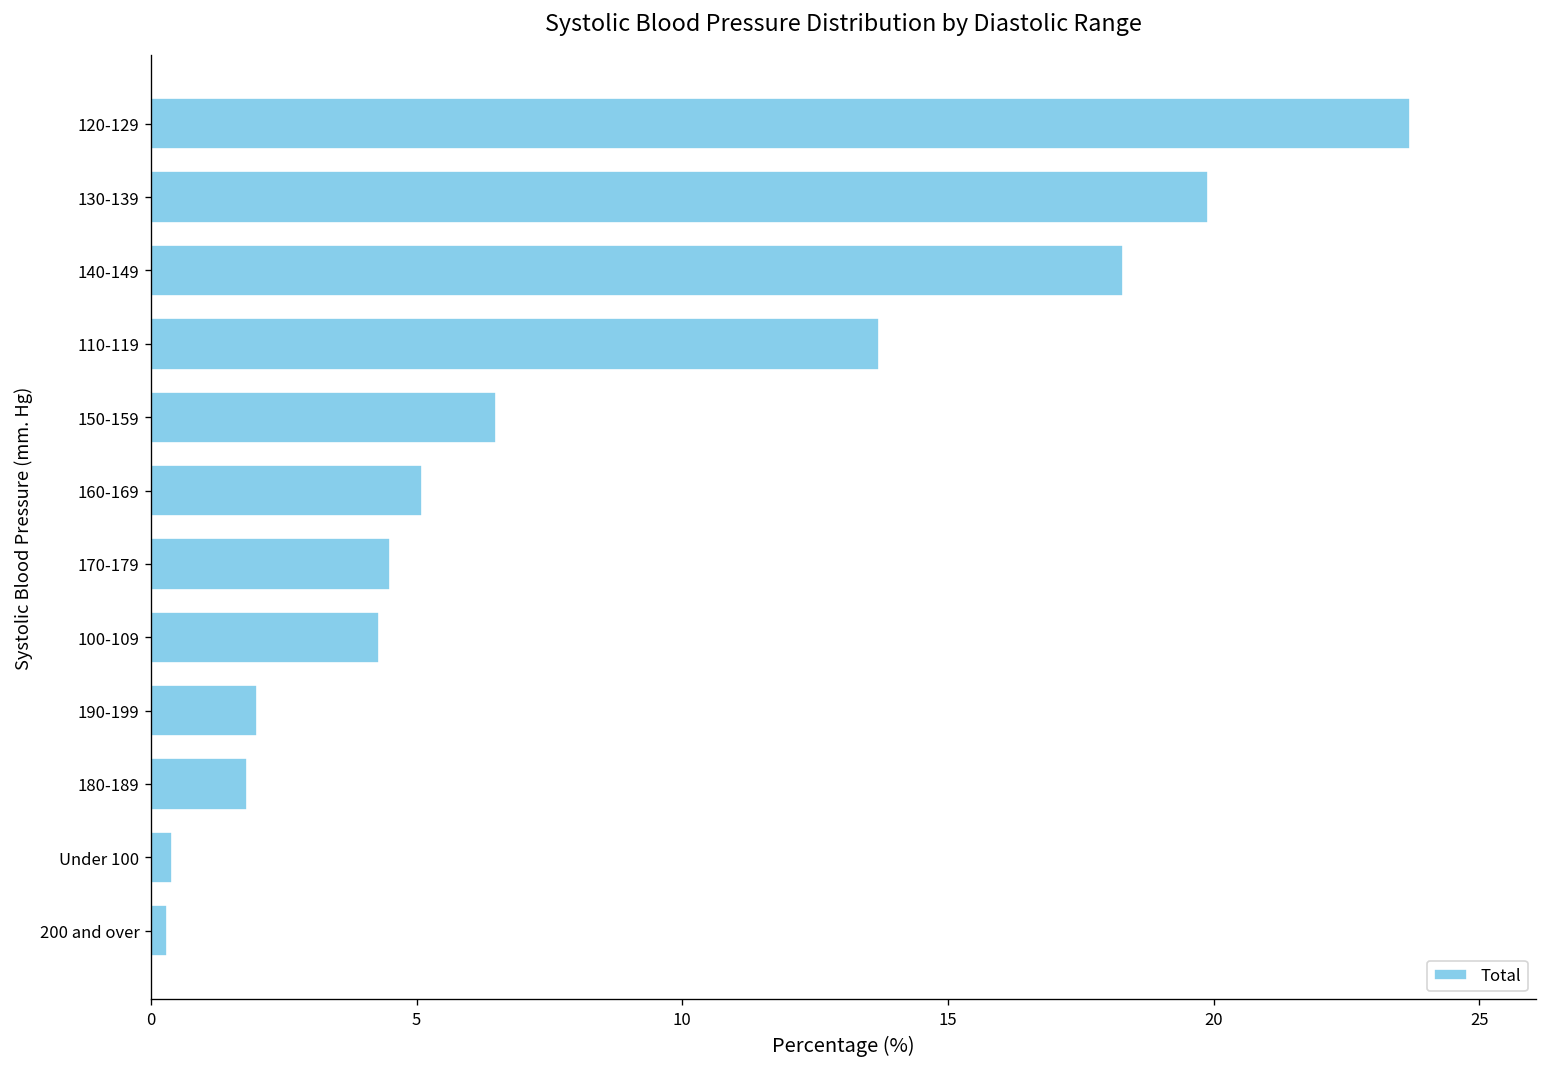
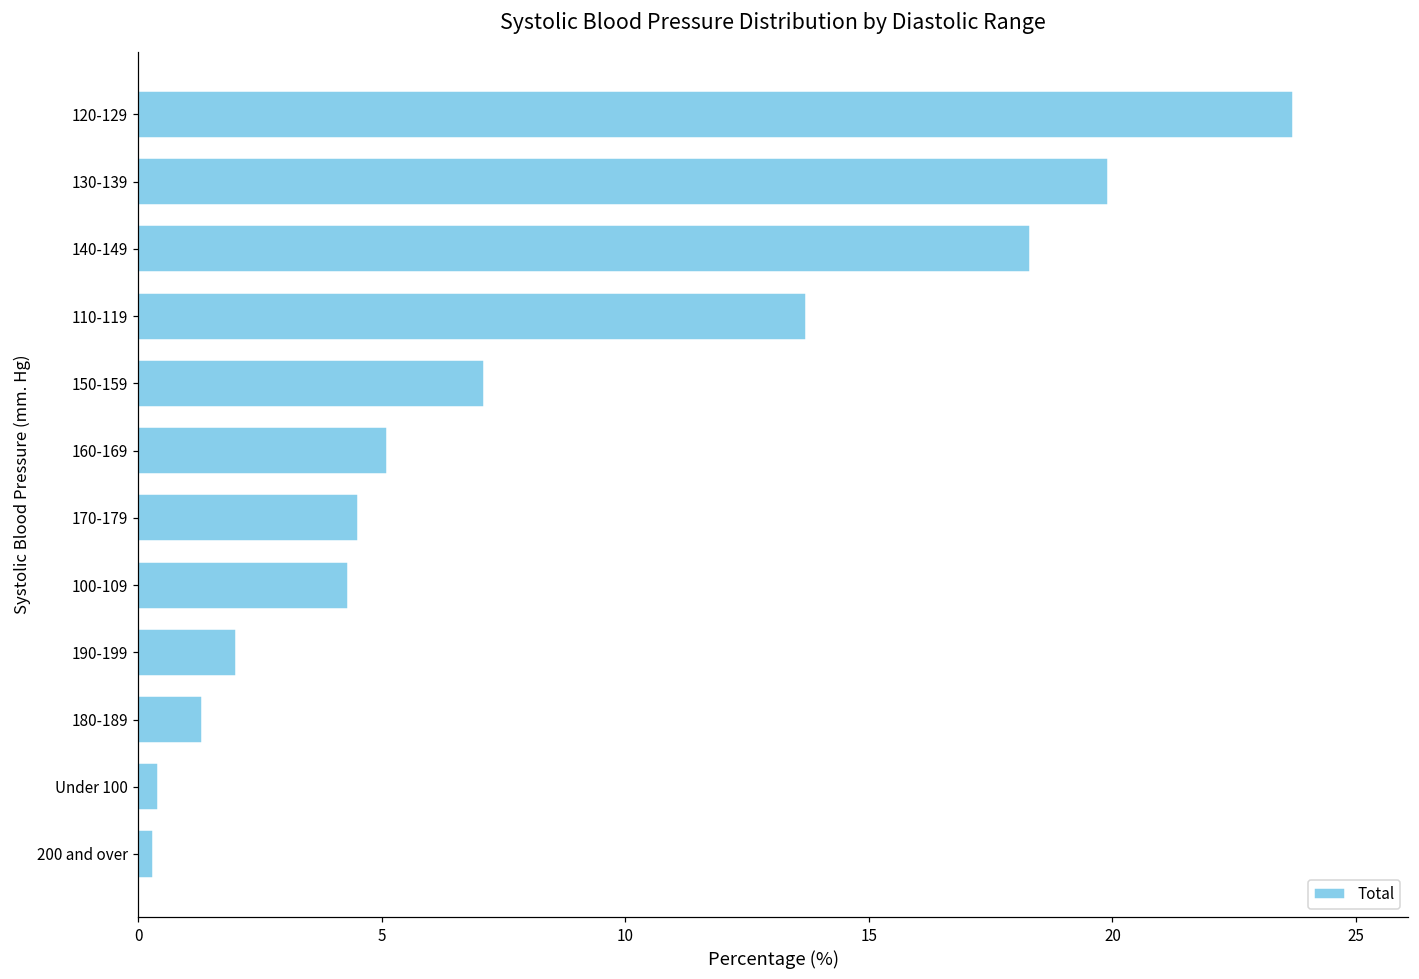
150-159: 6.5 -> 7.1
180-189: 1.8 -> 1.3
